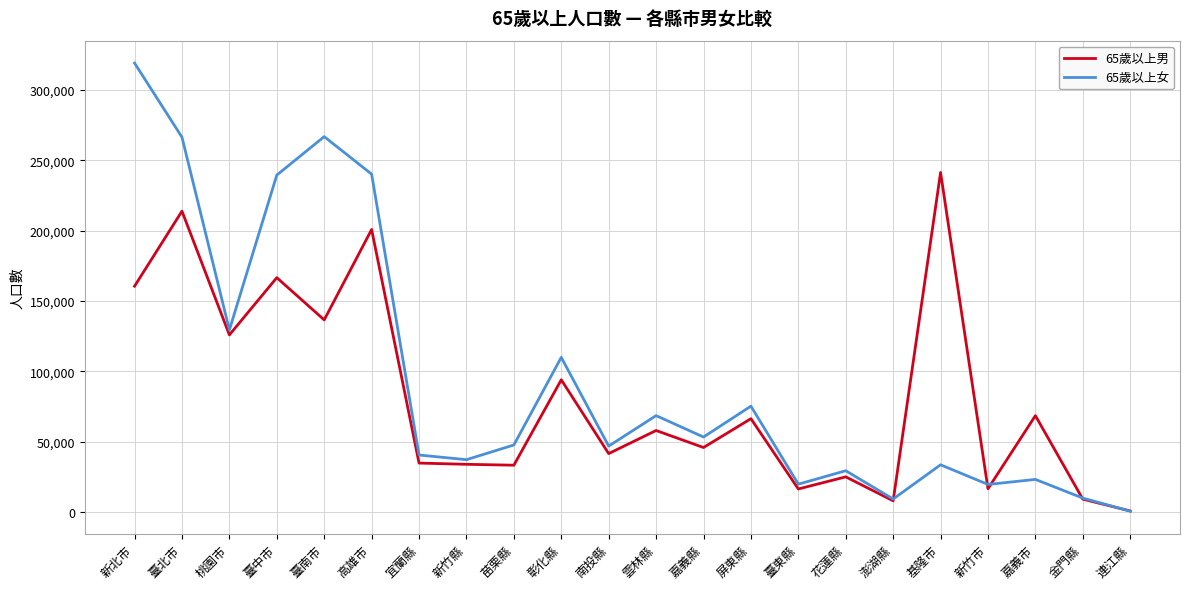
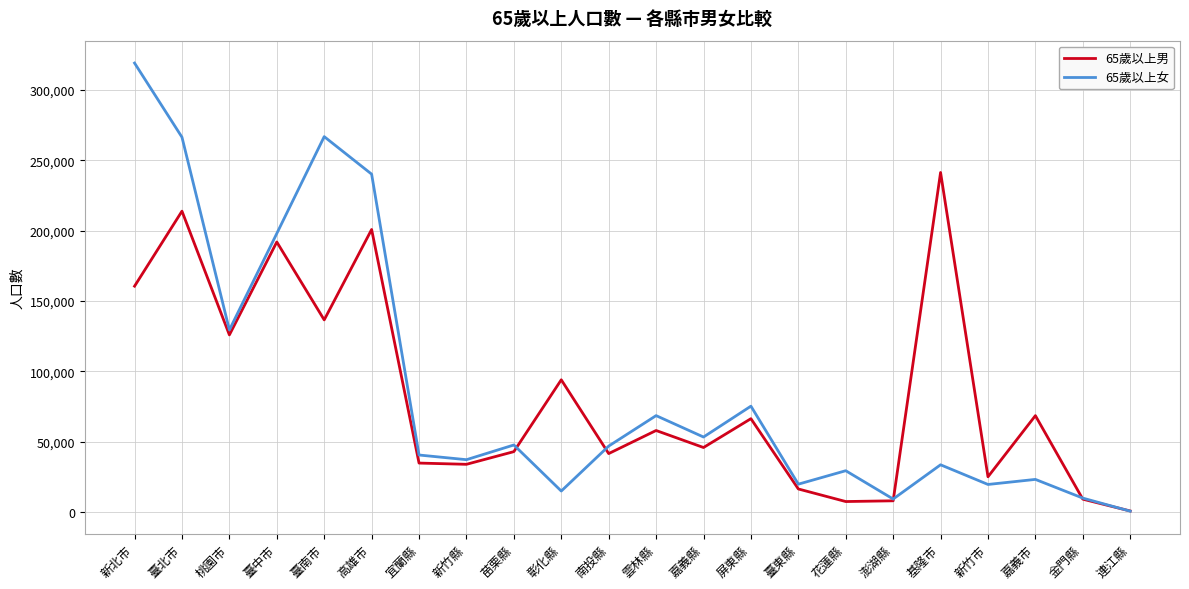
65歲以上男, 臺中市: 167,000 -> 192,000
65歲以上女, 臺中市: 239,000 -> 198,000
65歲以上男, 苗栗縣: 33,000 -> 43,000
65歲以上女, 彰化縣: 110,000 -> 15,000
65歲以上男, 花蓮縣: 25,000 -> 8,000
65歲以上男, 新竹市: 17,000 -> 25,000
